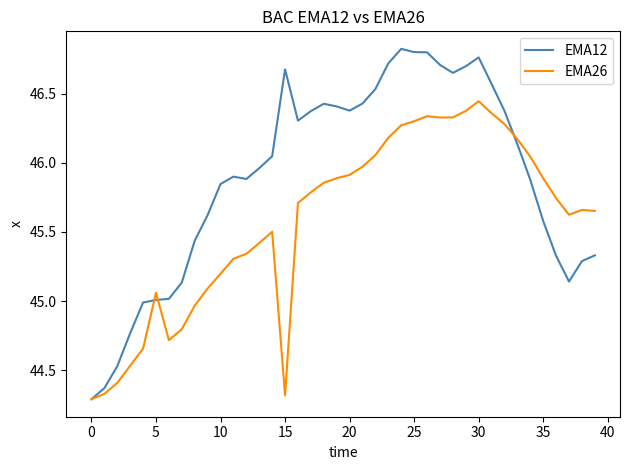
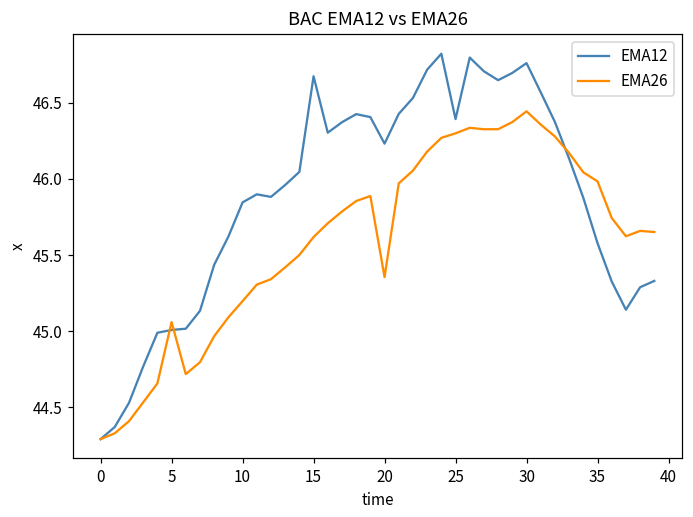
EMA26, 15: 44.32 -> 45.62
EMA12, 20: 46.38 -> 46.23
EMA26, 20: 45.91 -> 45.36
EMA12, 25: 46.80 -> 46.39
EMA26, 35: 45.89 -> 45.98
